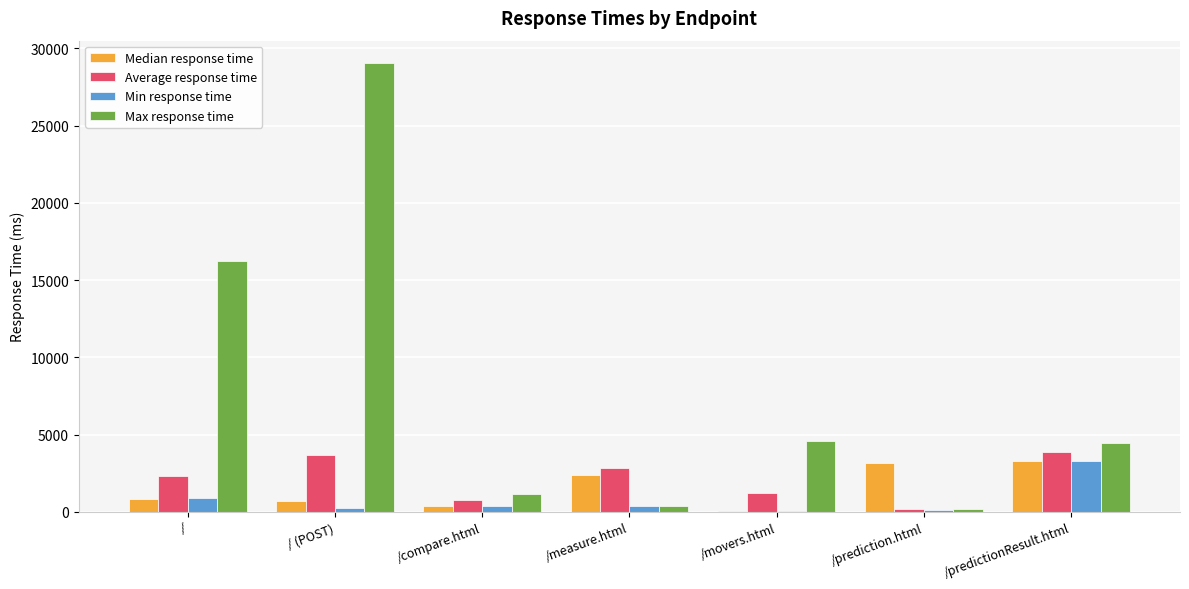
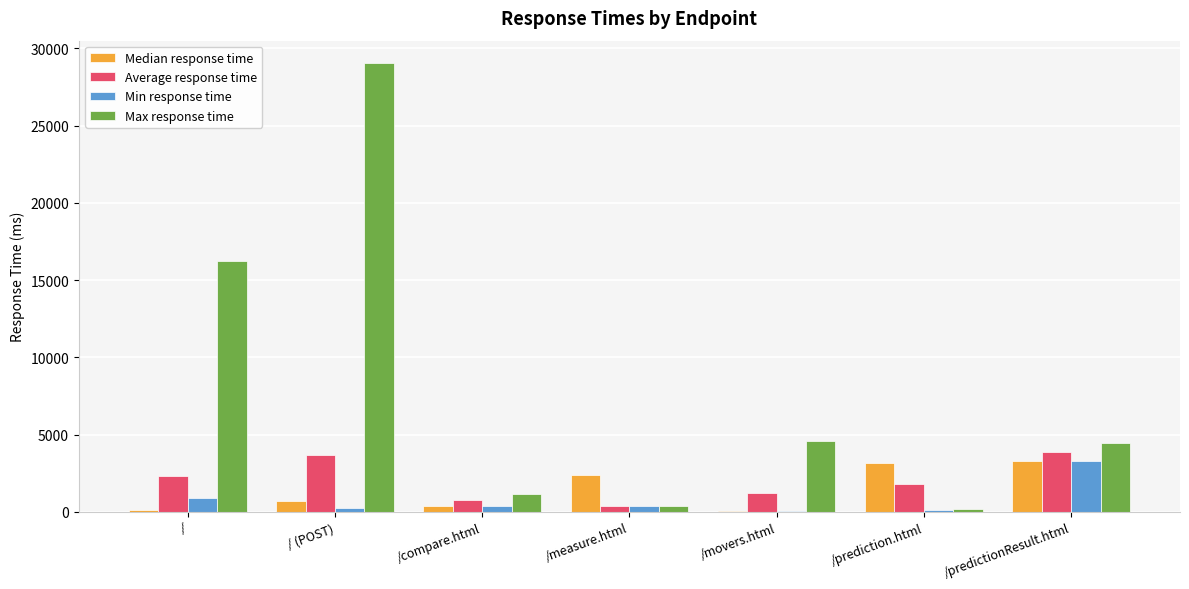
Median response time, /: 800 -> 100
Average response time, /measure.html: 2900 -> 400
Average response time, /prediction.html: 100 -> 1800
